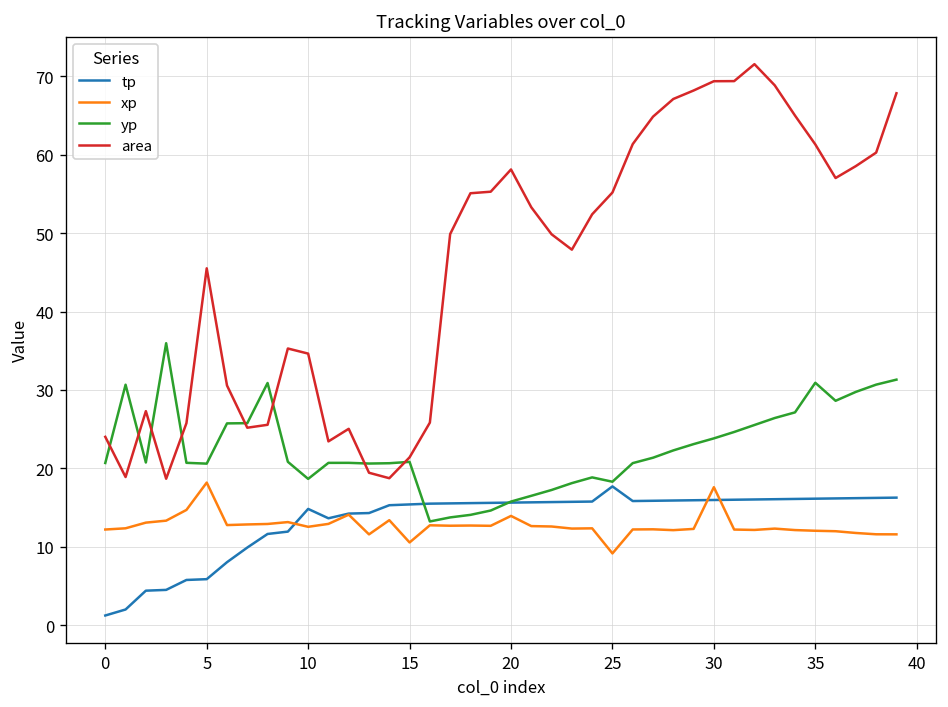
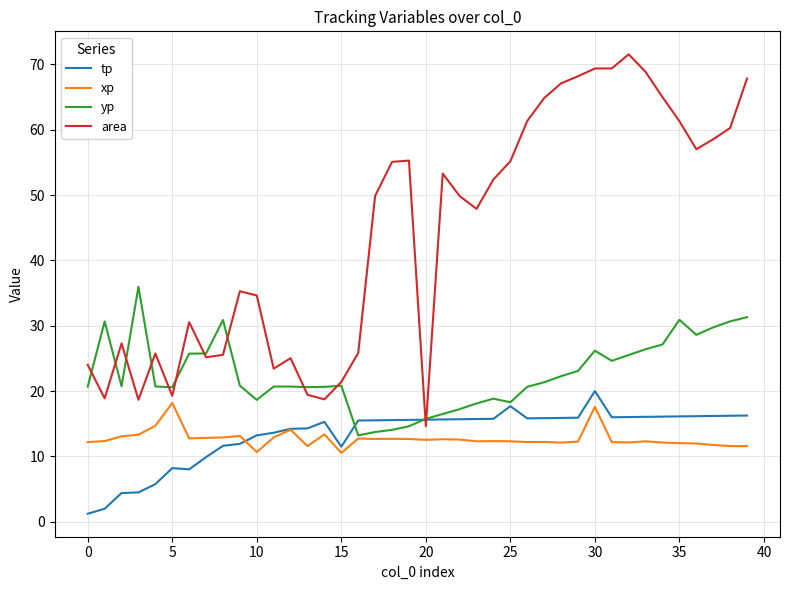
tp, 5: 6 -> 8
area, 5: 46 -> 19
tp, 10: 15 -> 13
xp, 10: 13 -> 11
tp, 15: 15 -> 12
xp, 20: 14 -> 13
area, 20: 58 -> 15
xp, 25: 9 -> 12
tp, 30: 16 -> 20
yp, 30: 24 -> 26
